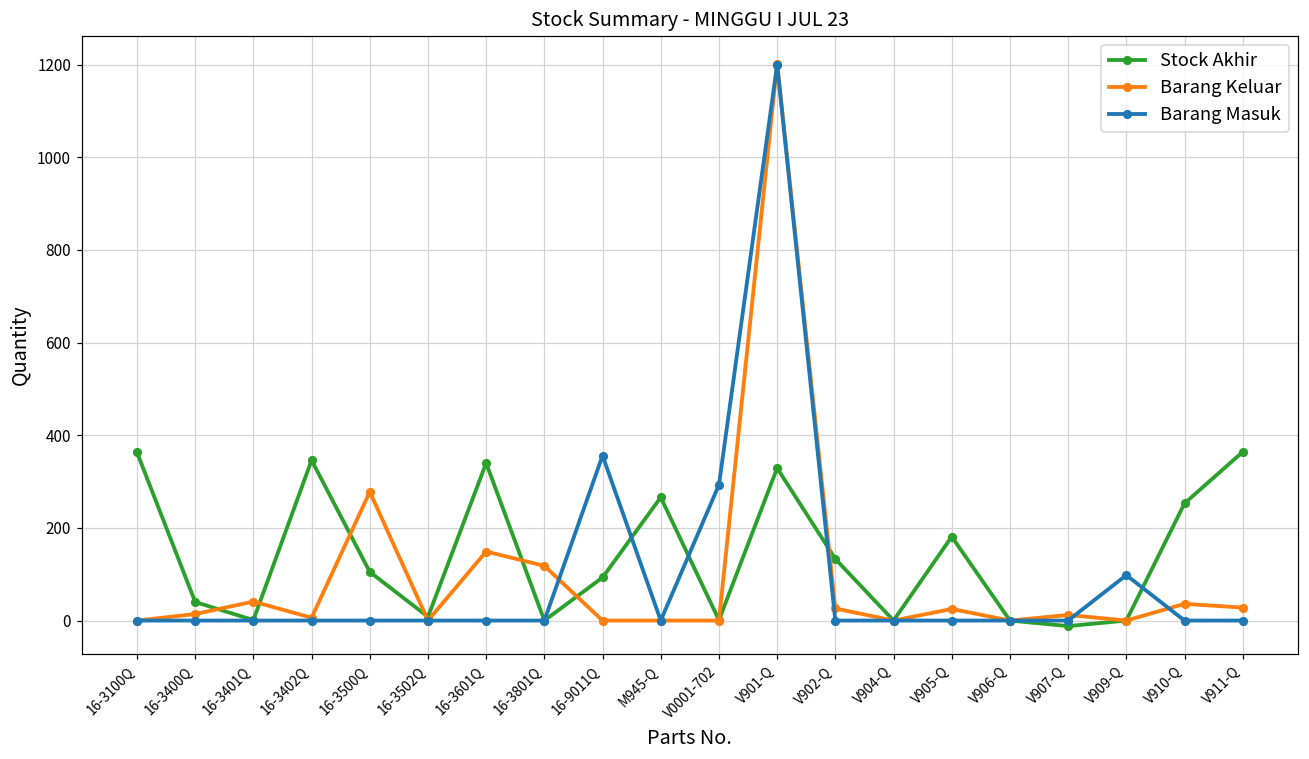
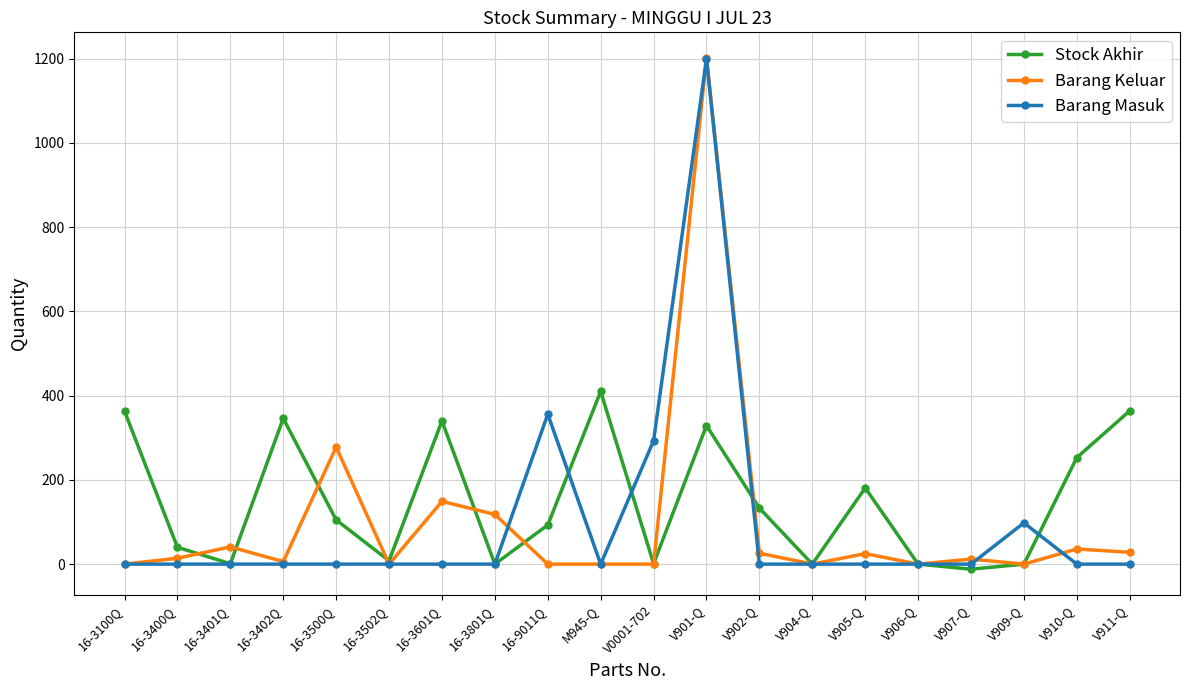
Stock Akhir, M945-Q: 270 -> 410
